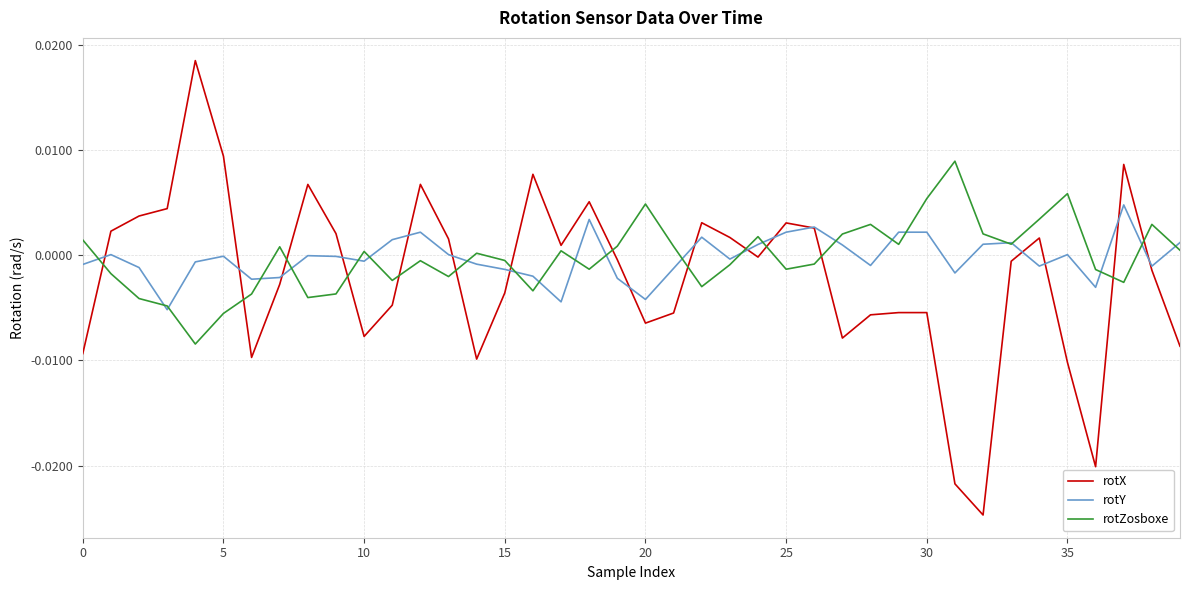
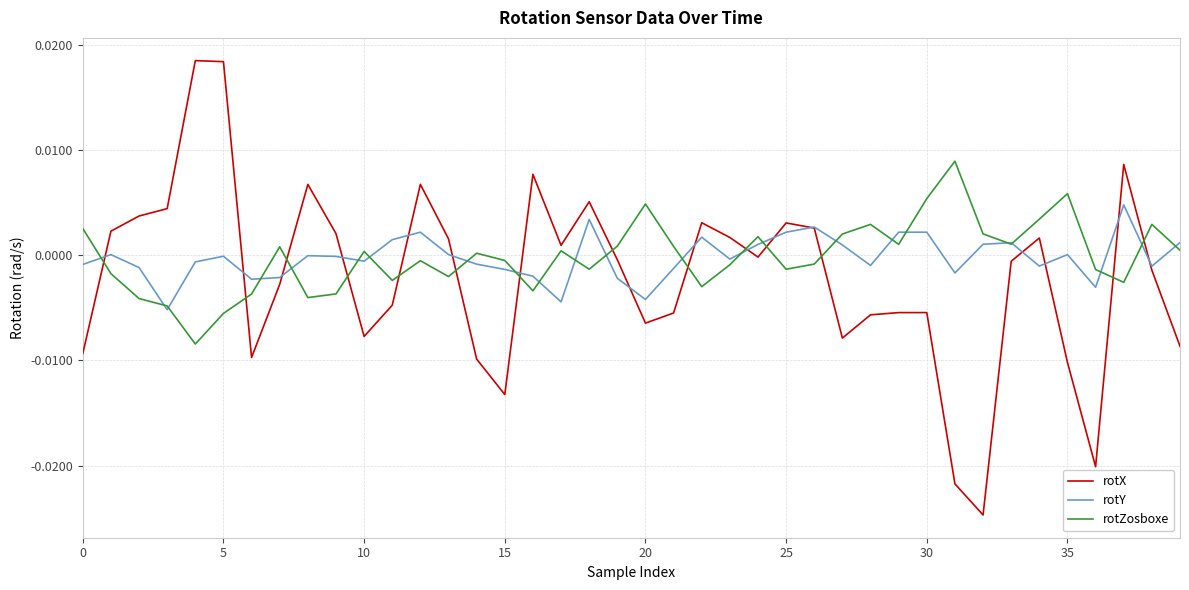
rotZosboxe, 0: 0.0014 -> 0.0025
rotX, 5: 0.0094 -> 0.0184
rotX, 15: -0.0036 -> -0.0132
